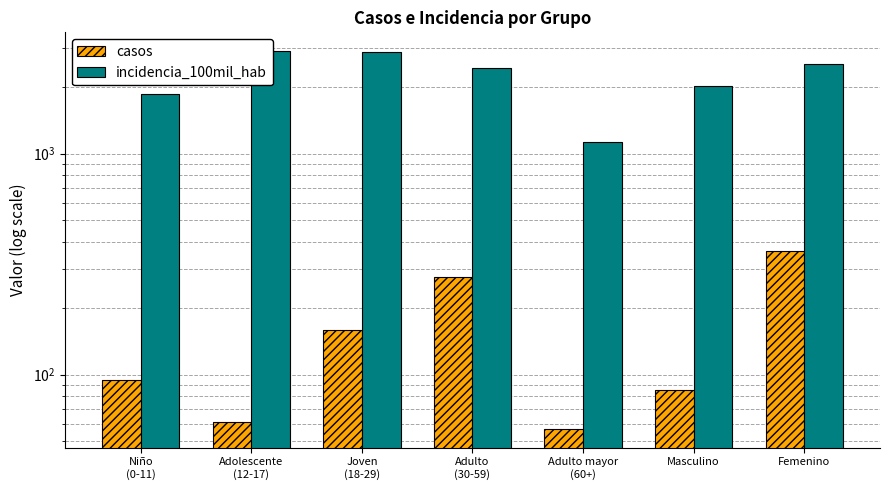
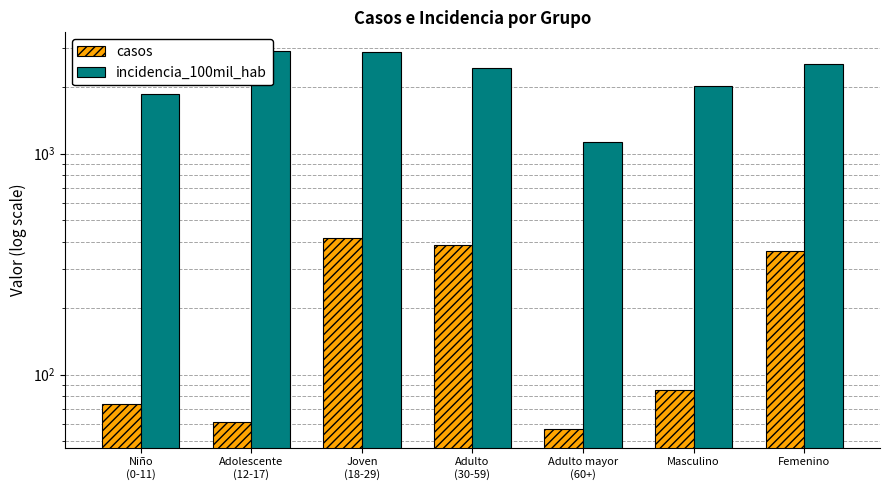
casos, Niño (0-11): 95 -> 74
casos, Joven (18-29): 160 -> 420
casos, Adulto (30-59): 280 -> 390
